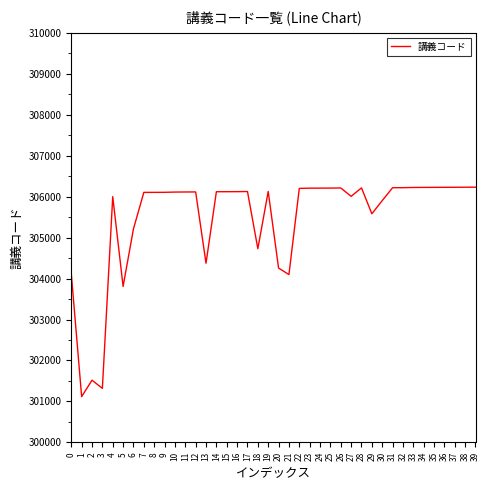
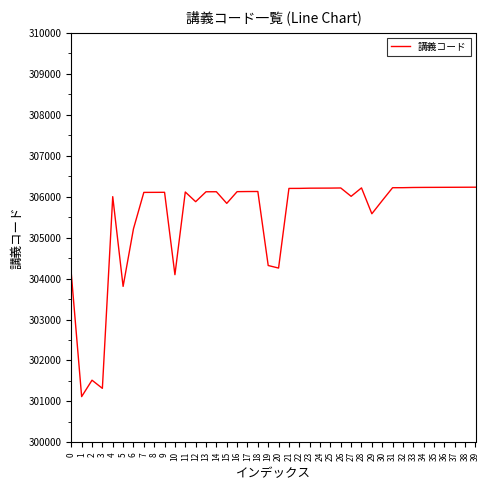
10: 306100 -> 304100
12: 306100 -> 305900
13: 304400 -> 306100
15: 306100 -> 305800
18: 304700 -> 306100
19: 306100 -> 304300
21: 304100 -> 306200
